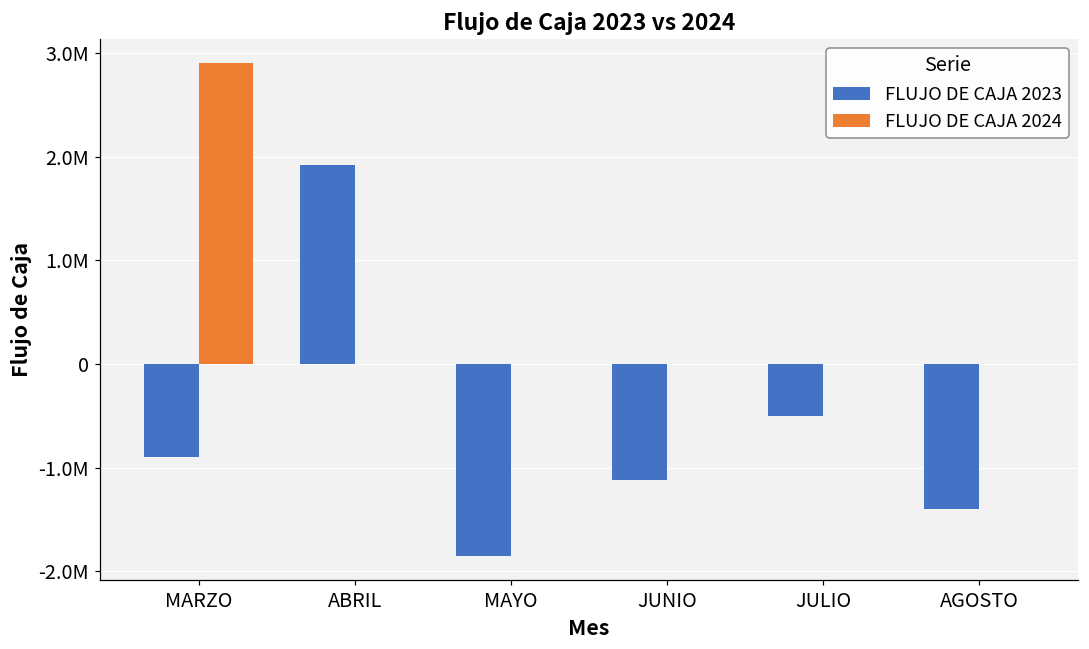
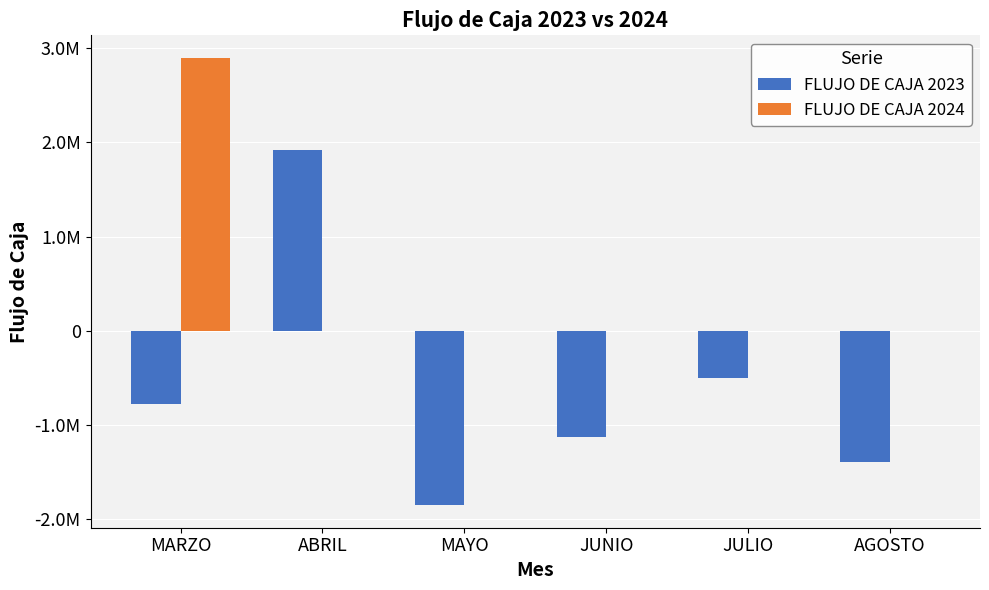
FLUJO DE CAJA 2023, MARZO: -900000 -> -800000
